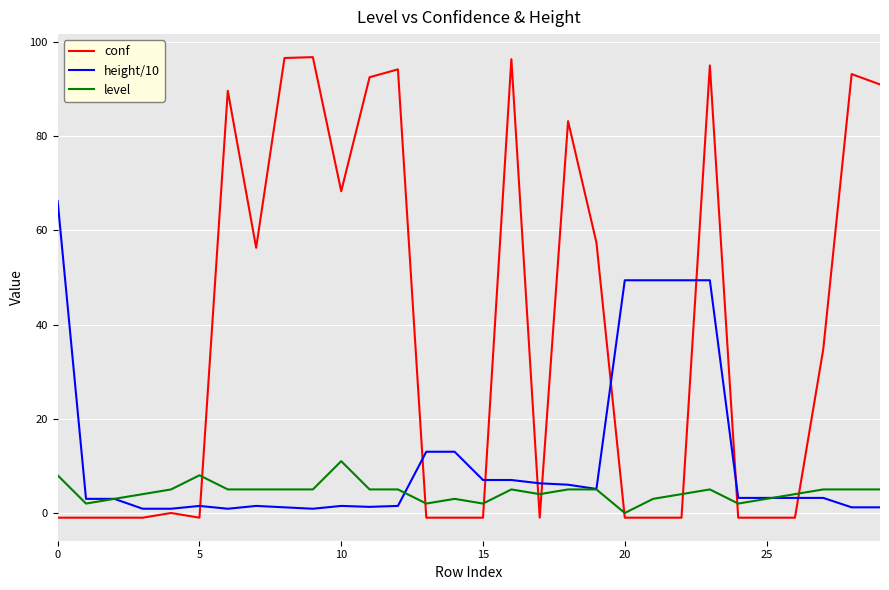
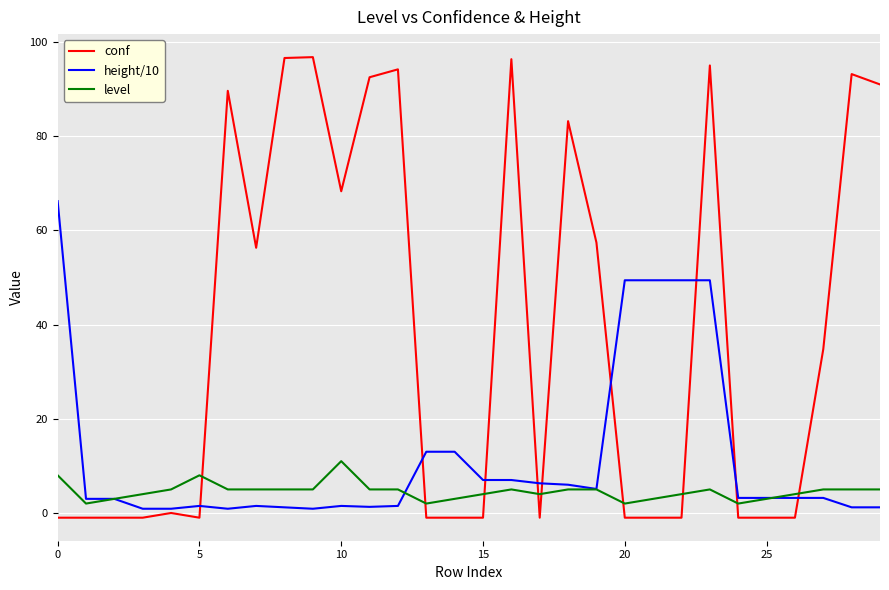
level, 15: 2 -> 4
level, 20: 0 -> 2
